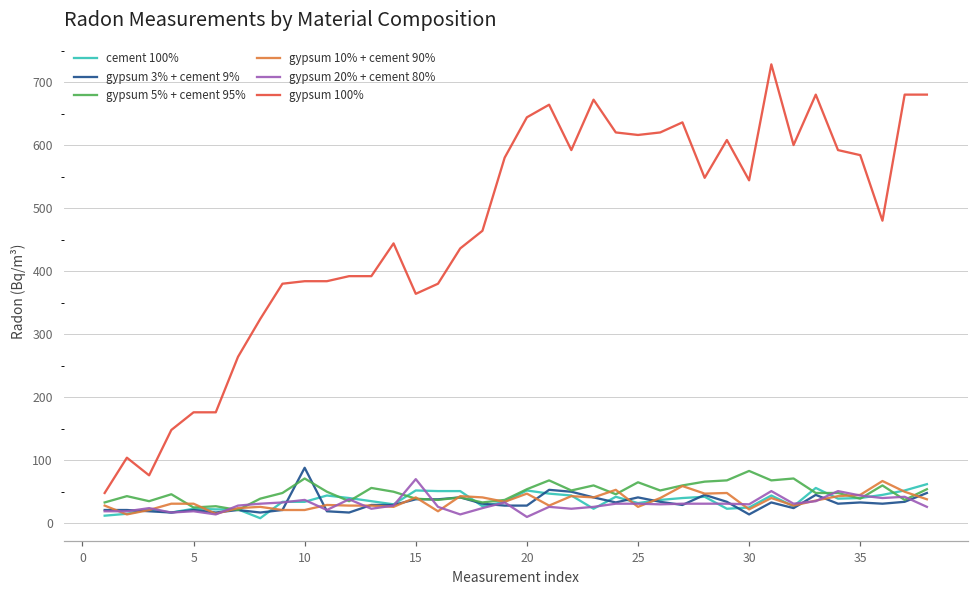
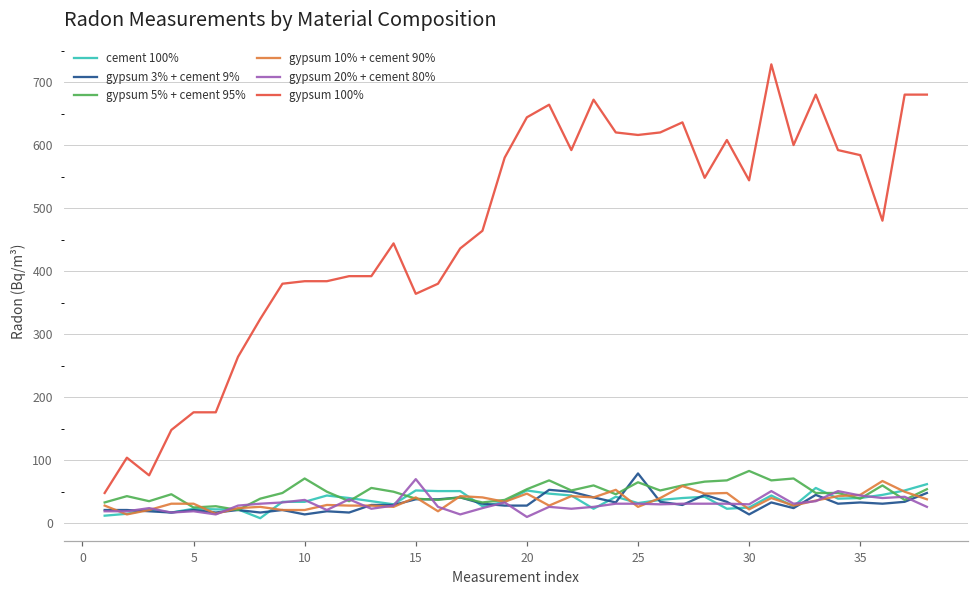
gypsum 3% + cement 9%, 10: 90 -> 10
gypsum 3% + cement 9%, 25: 40 -> 80
